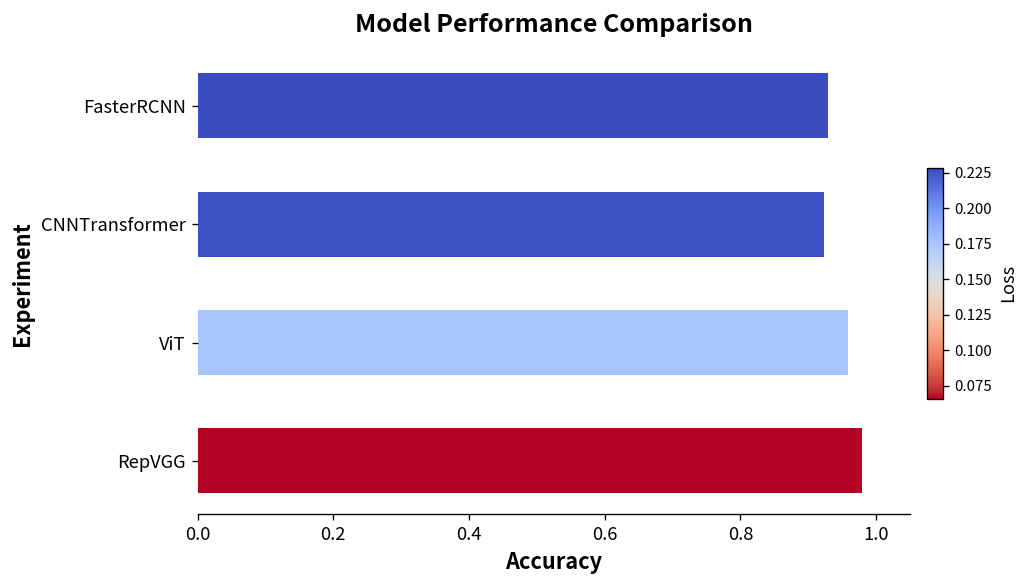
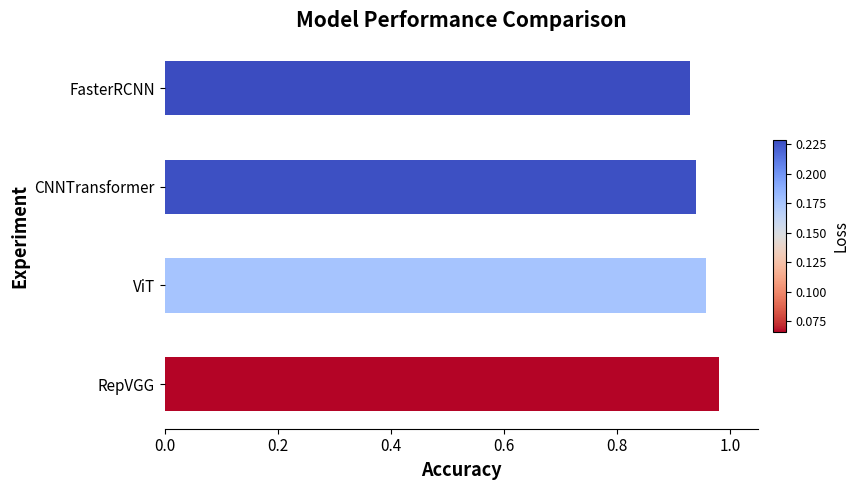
CNNTransformer: 0.92 -> 0.94
